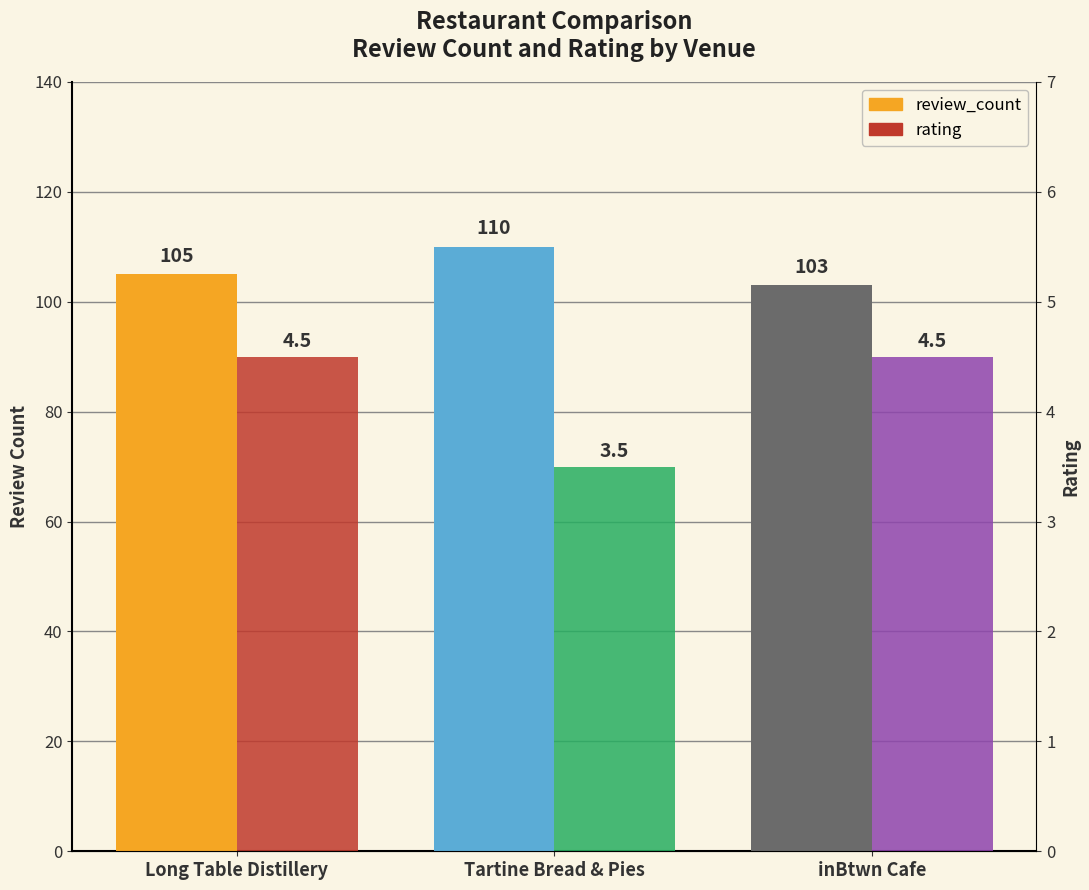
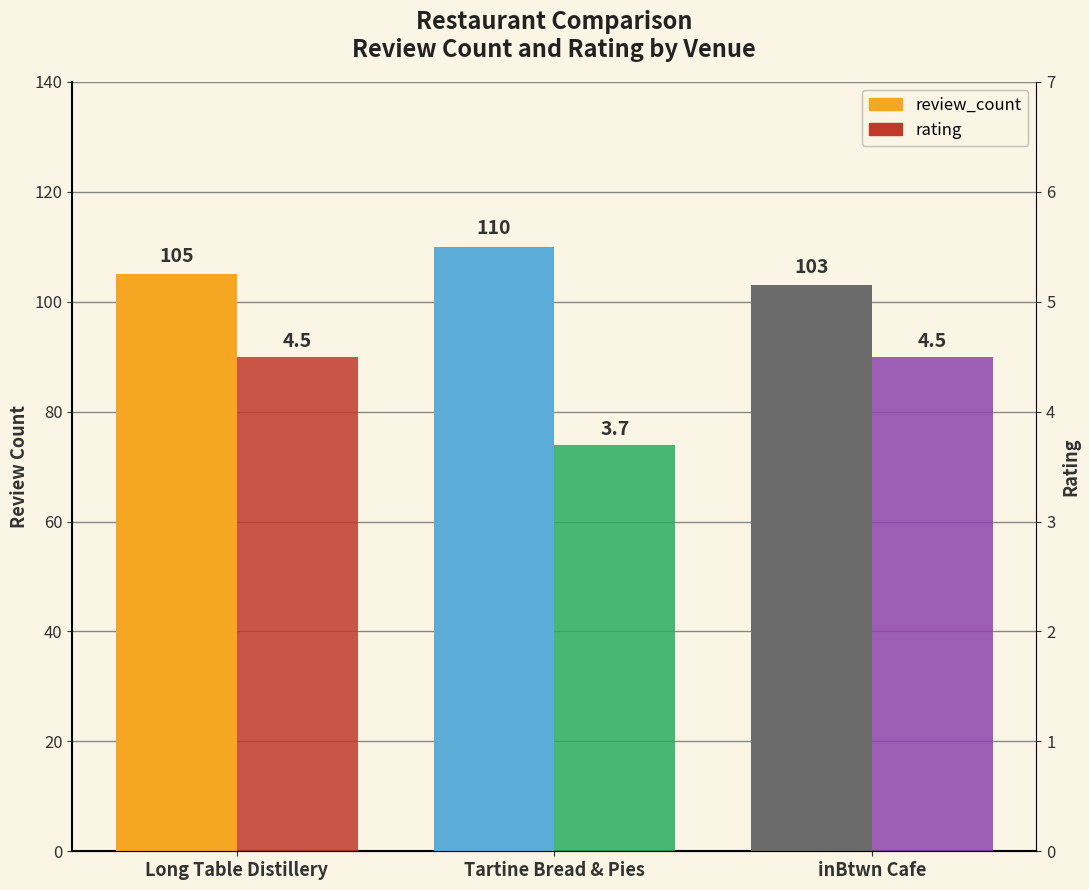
rating, Tartine Bread & Pies: 3.5 -> 3.7
